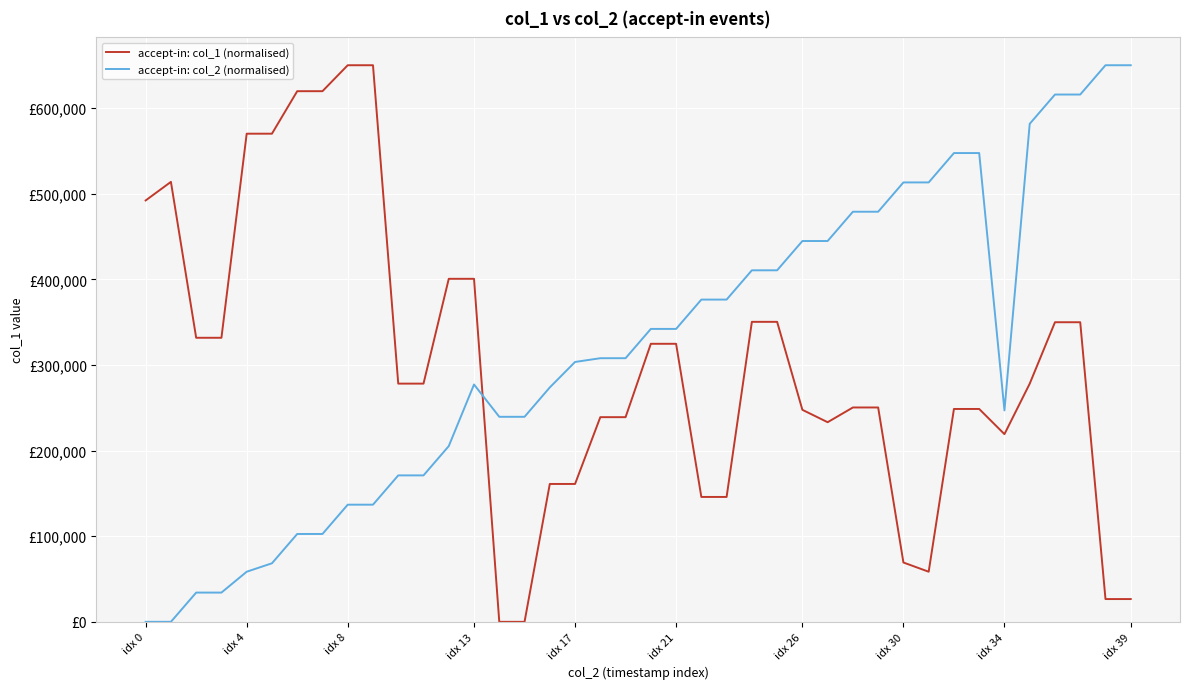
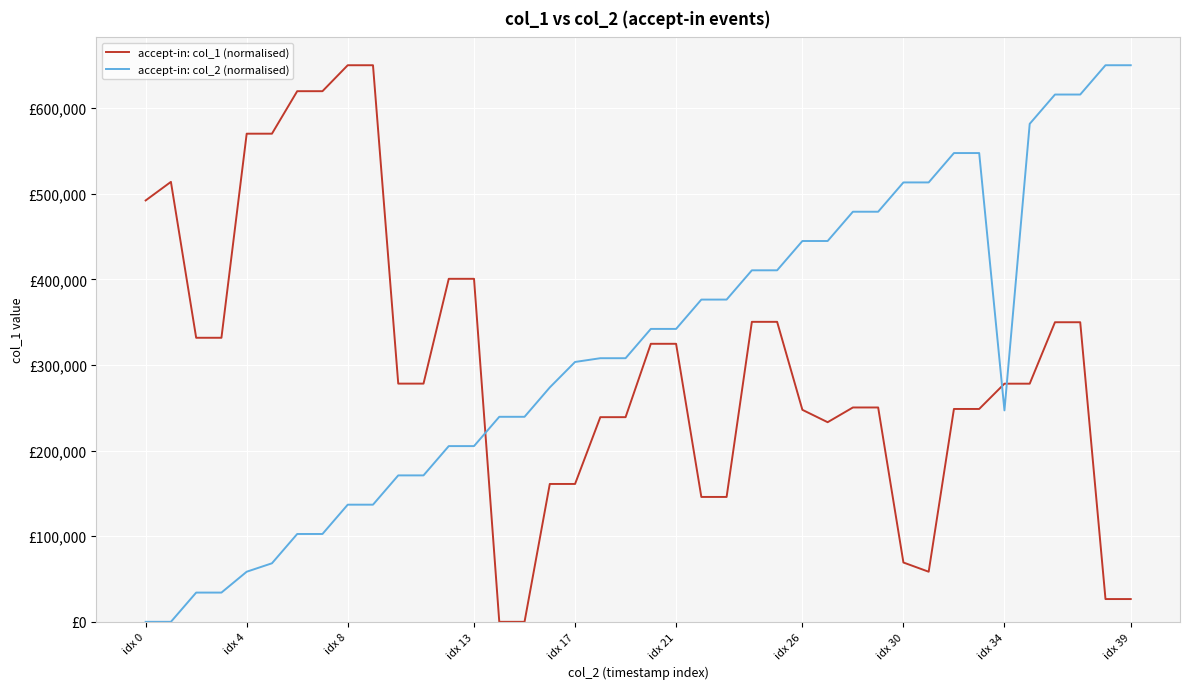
accept-in: col_2 (normalised), idx 13: £280,000 -> £210,000
accept-in: col_1 (normalised), idx 34: £220,000 -> £280,000
